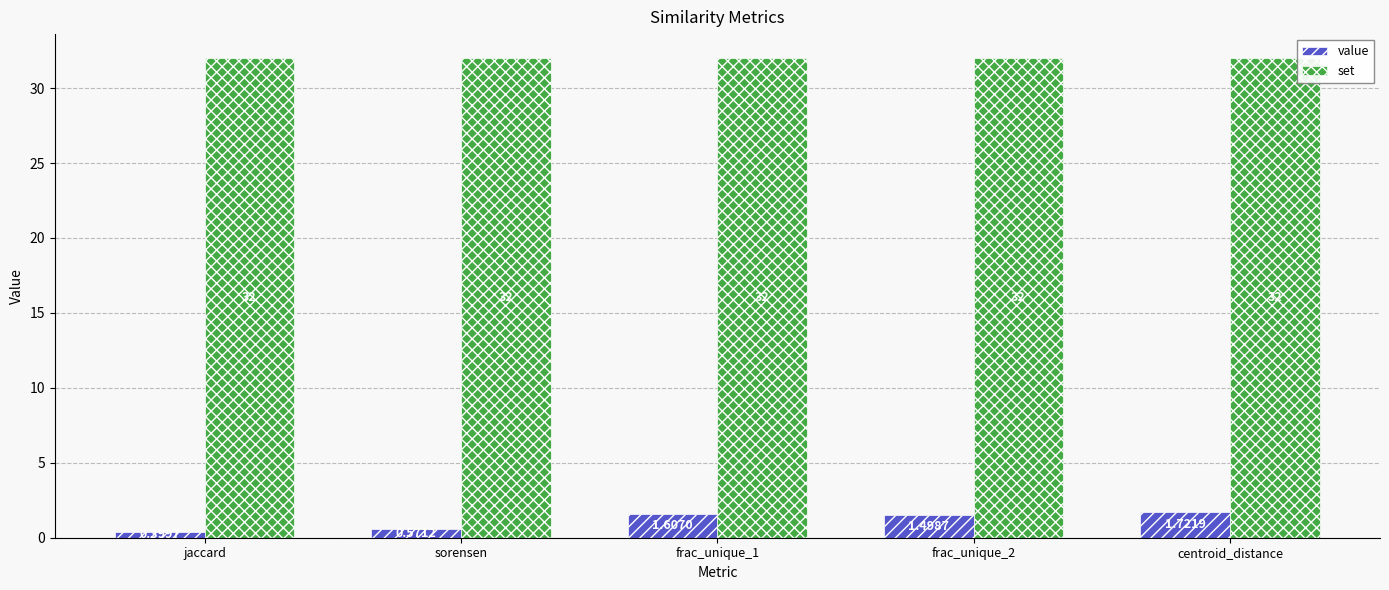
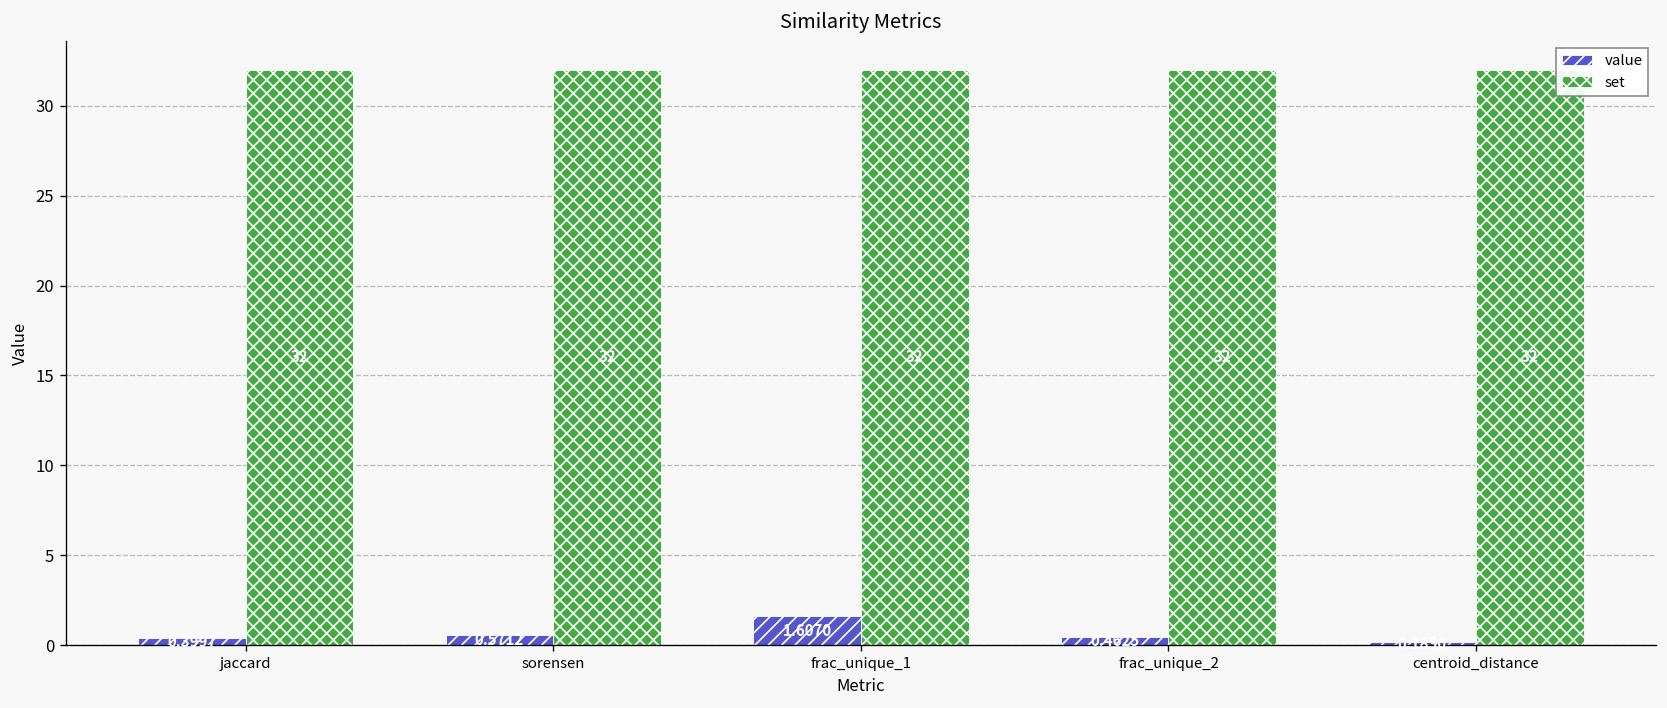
value, frac_unique_2: 1.5 -> 0.5
value, centroid_distance: 1.7 -> 0.2
